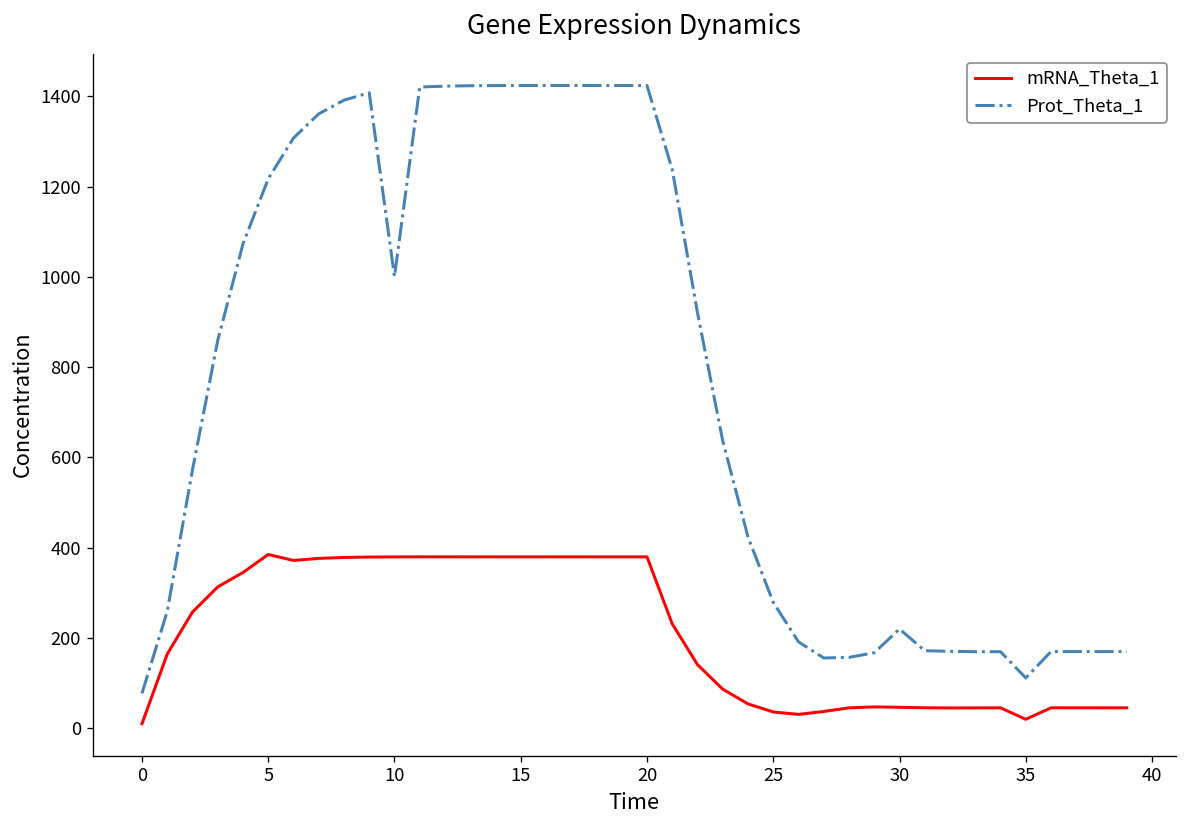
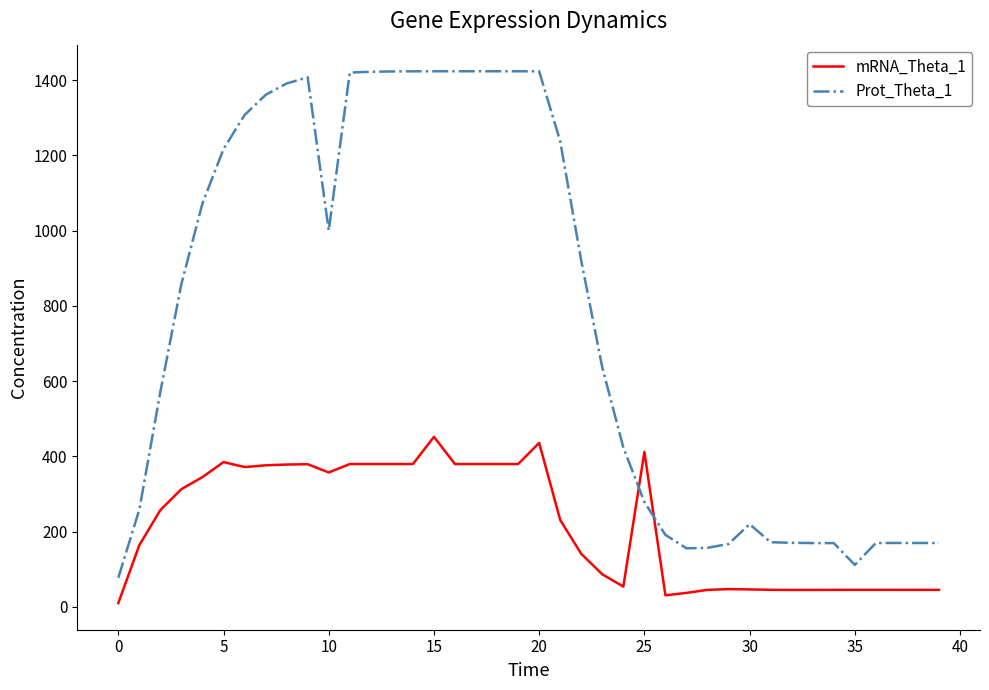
mRNA_Theta_1, 10: 380 -> 360
mRNA_Theta_1, 15: 380 -> 450
mRNA_Theta_1, 20: 380 -> 440
mRNA_Theta_1, 25: 40 -> 410
mRNA_Theta_1, 35: 20 -> 50
